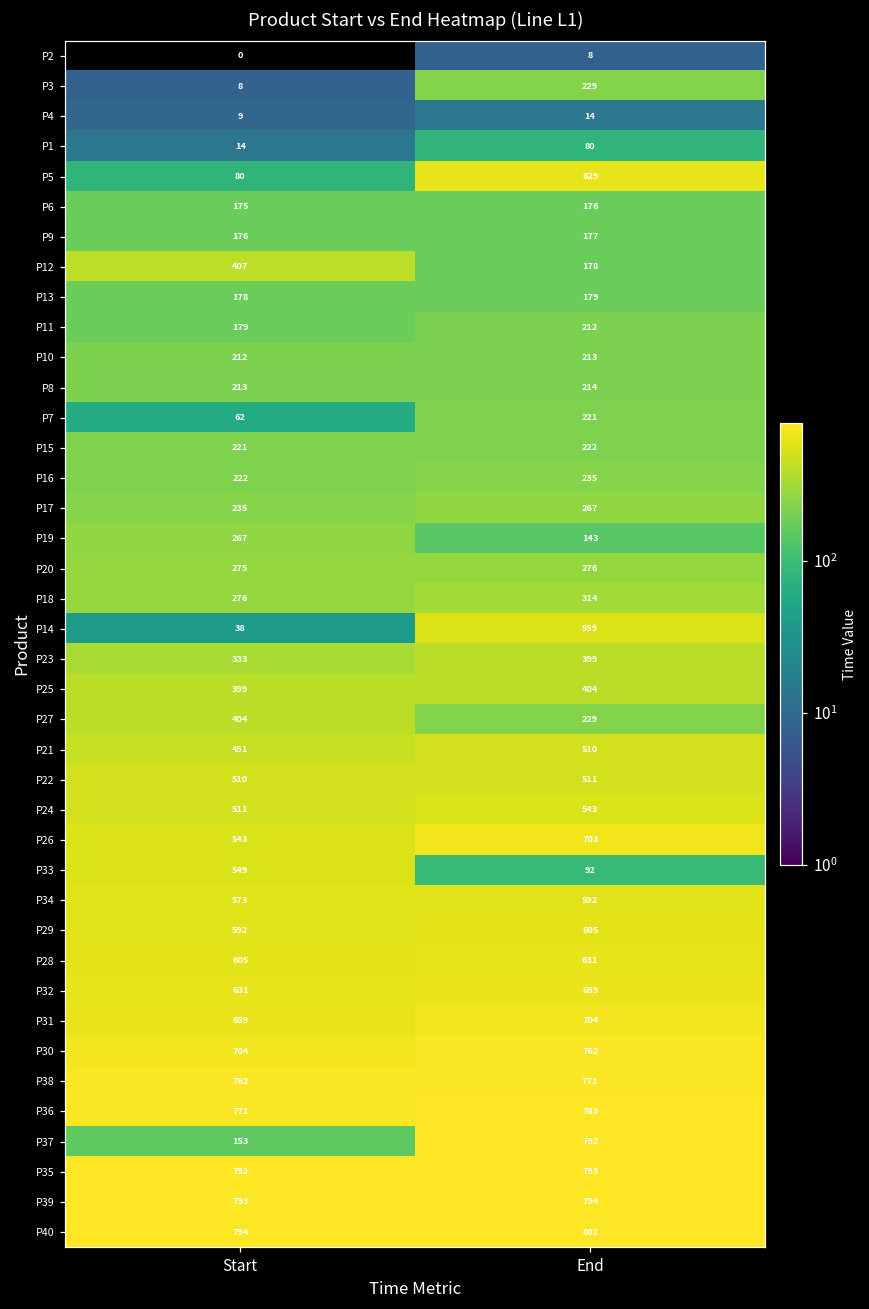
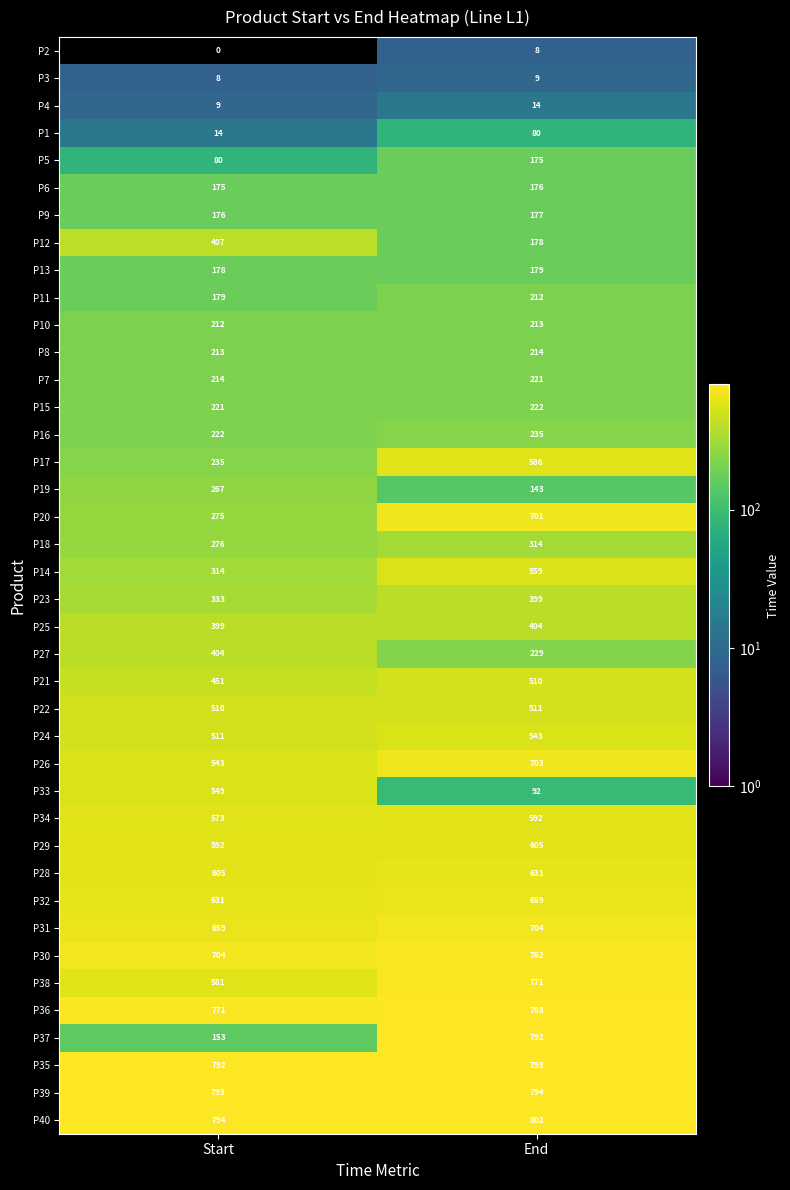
P3, End: 229 -> 9
P5, End: 629 -> 175
P7, Start: 62 -> 214
P17, End: 267 -> 586
P20, End: 276 -> 701
P14, Start: 38 -> 314
P38, Start: 762 -> 581
